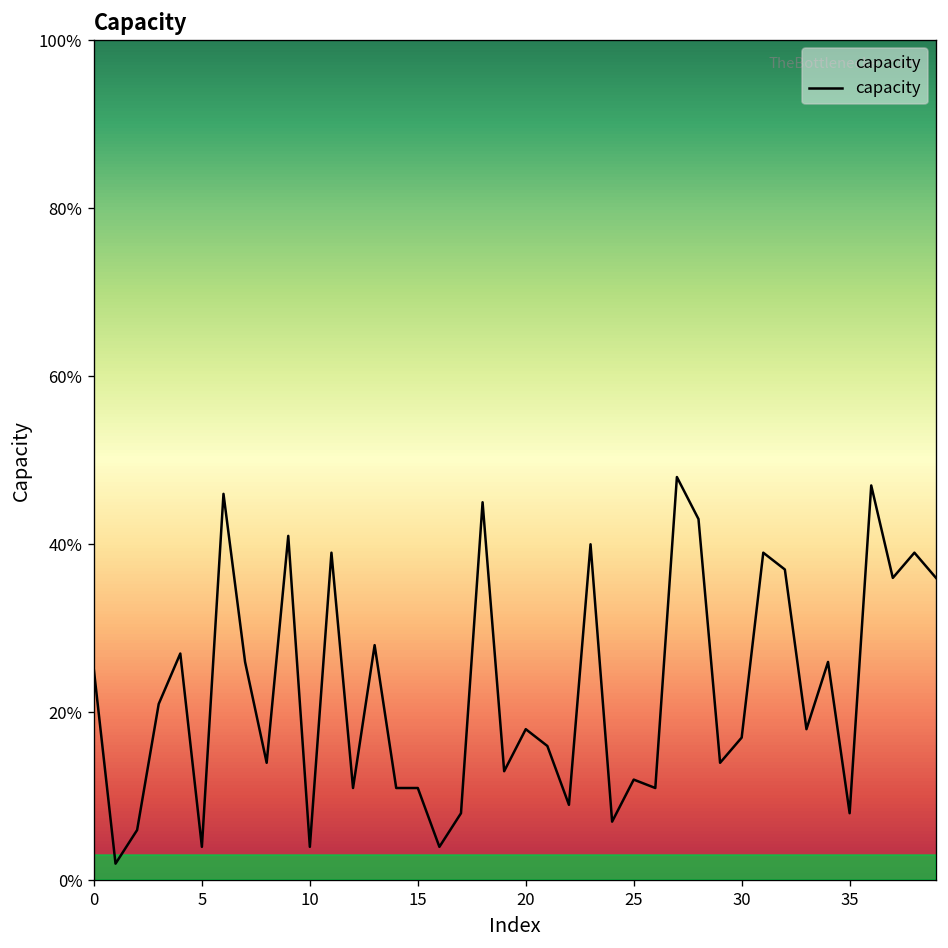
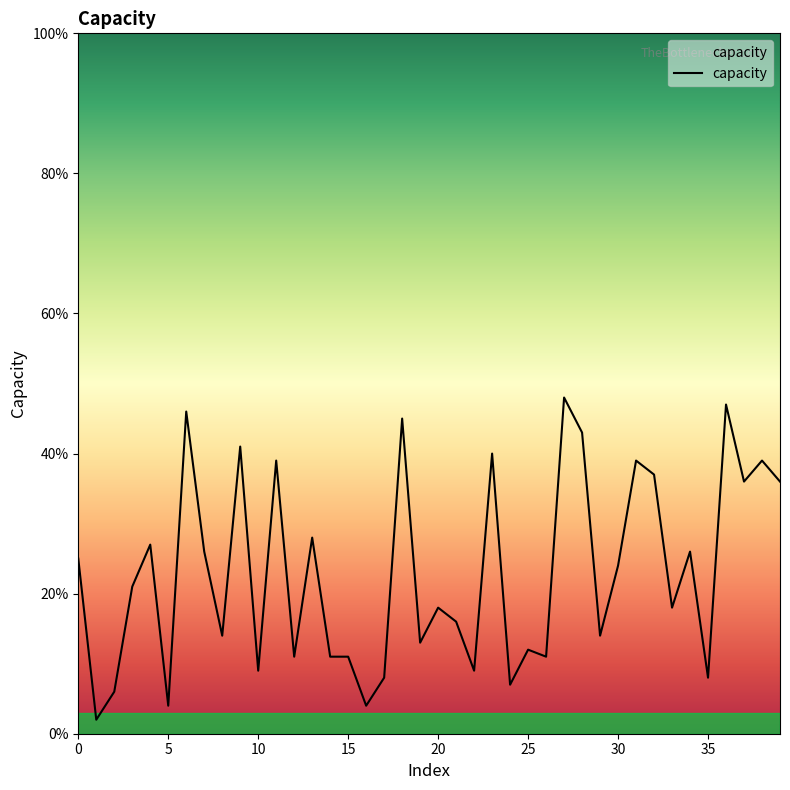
10: 4% -> 9%
30: 17% -> 24%
